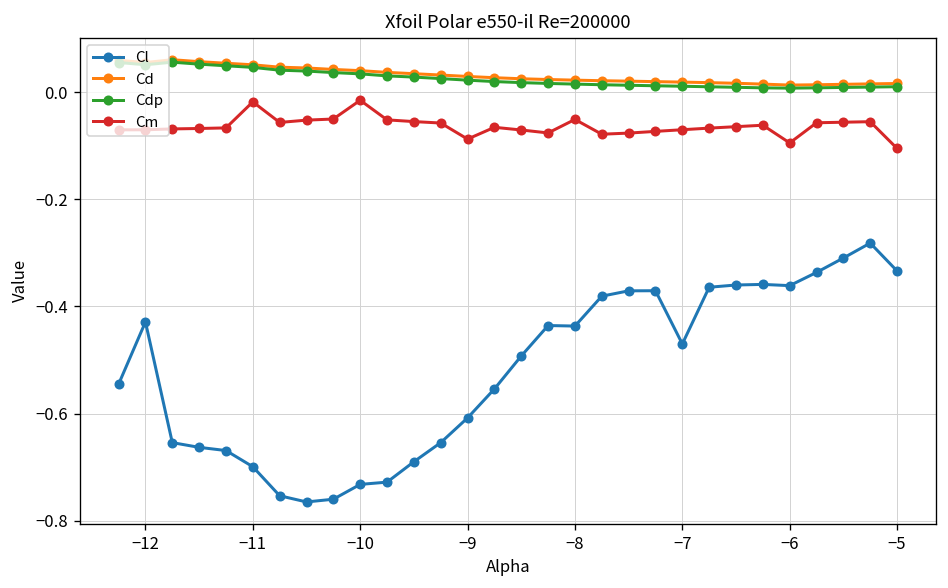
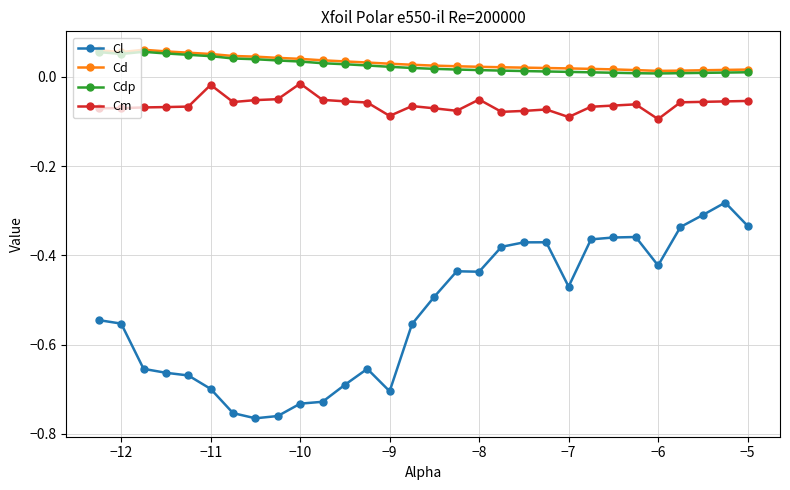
Cl, −12: -0.43 -> -0.55
Cl, −9: -0.61 -> -0.70
Cm, −7: -0.07 -> -0.09
Cl, −6: -0.36 -> -0.42
Cm, −5: -0.11 -> -0.05
